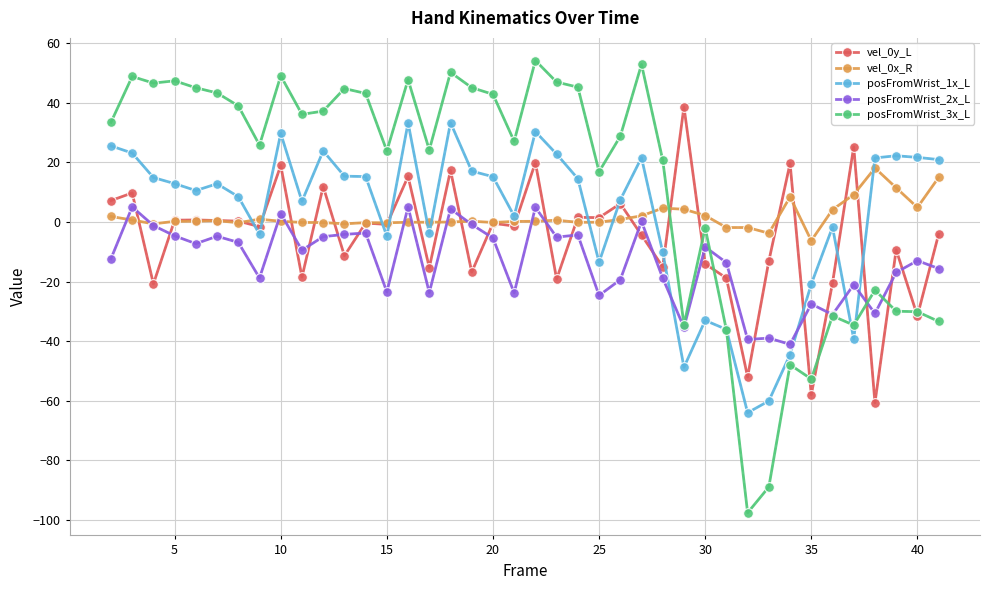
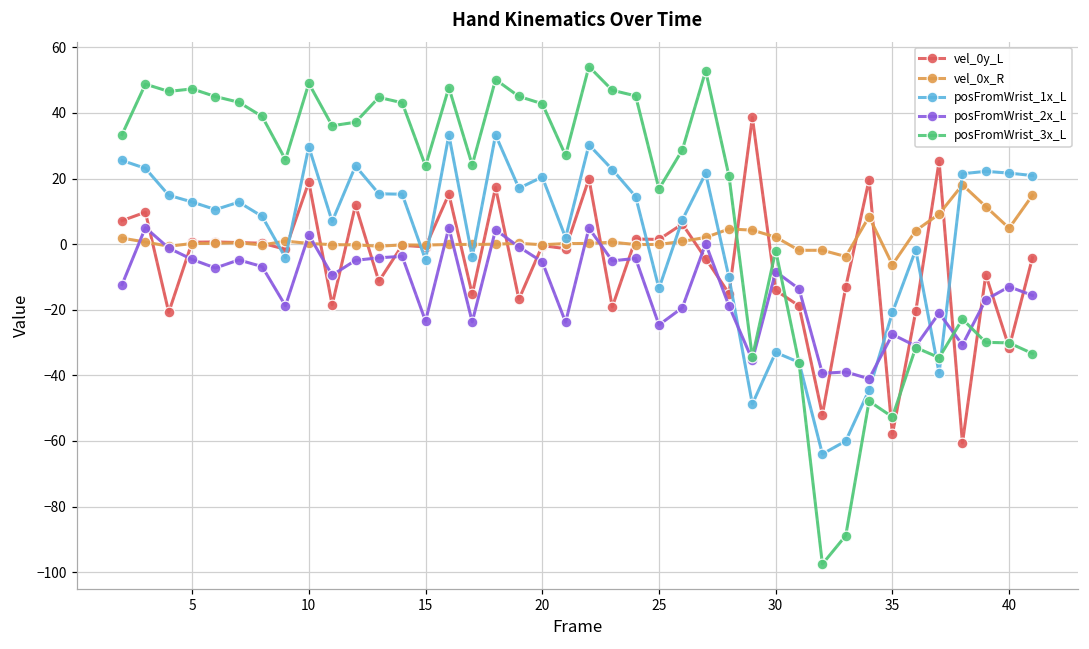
posFromWrist_1x_L, 20: 15 -> 20
